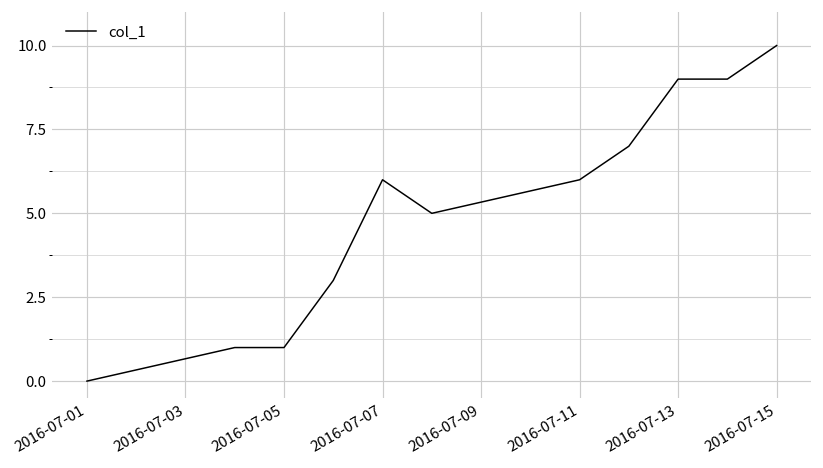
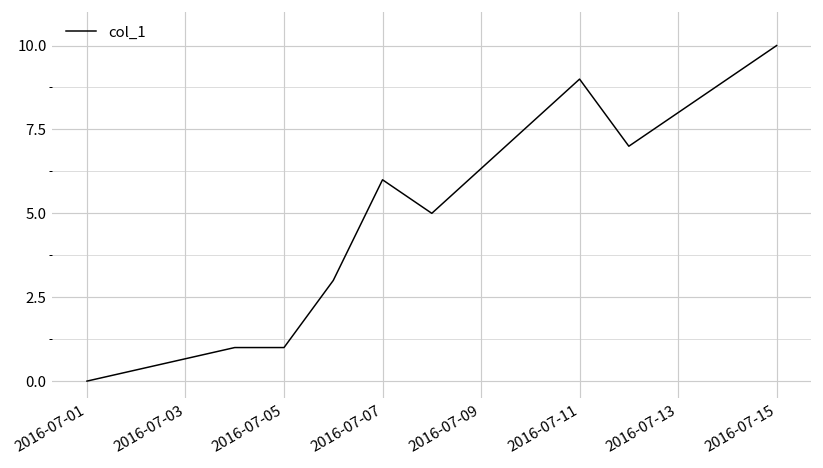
2016-07-11: 6 -> 9
2016-07-13: 9 -> 8
